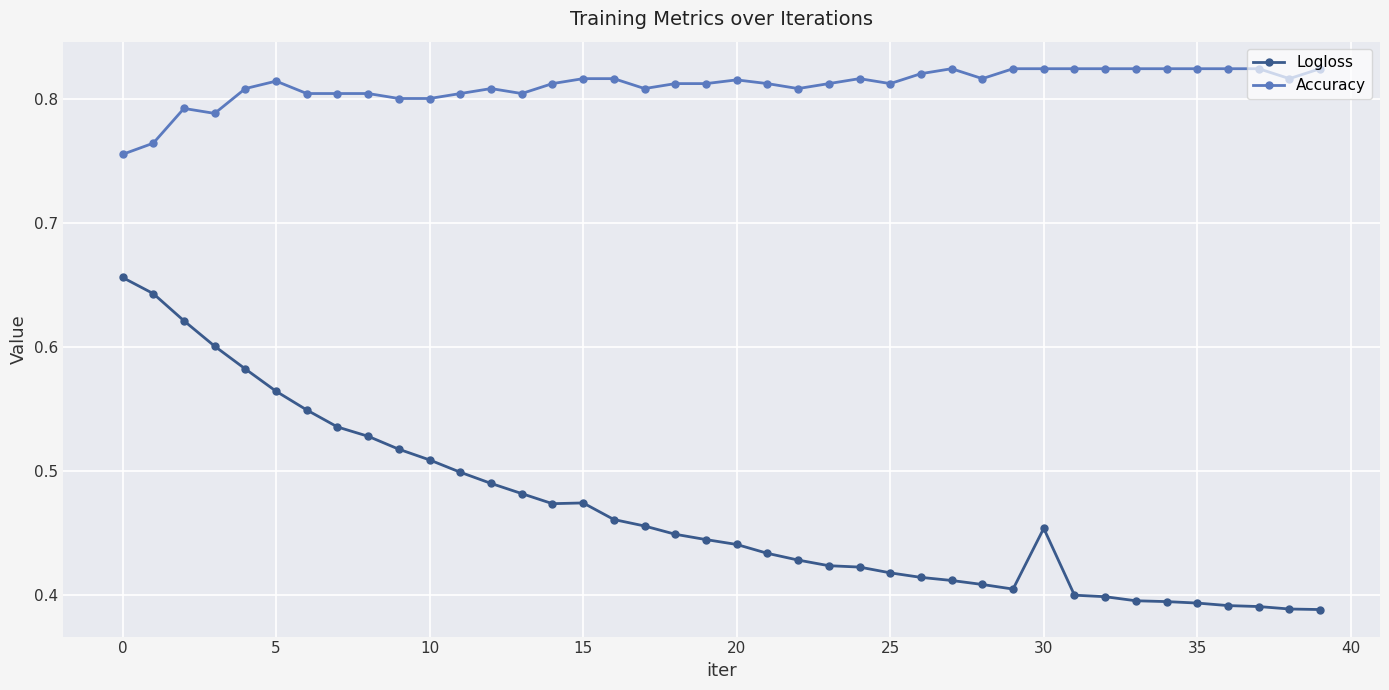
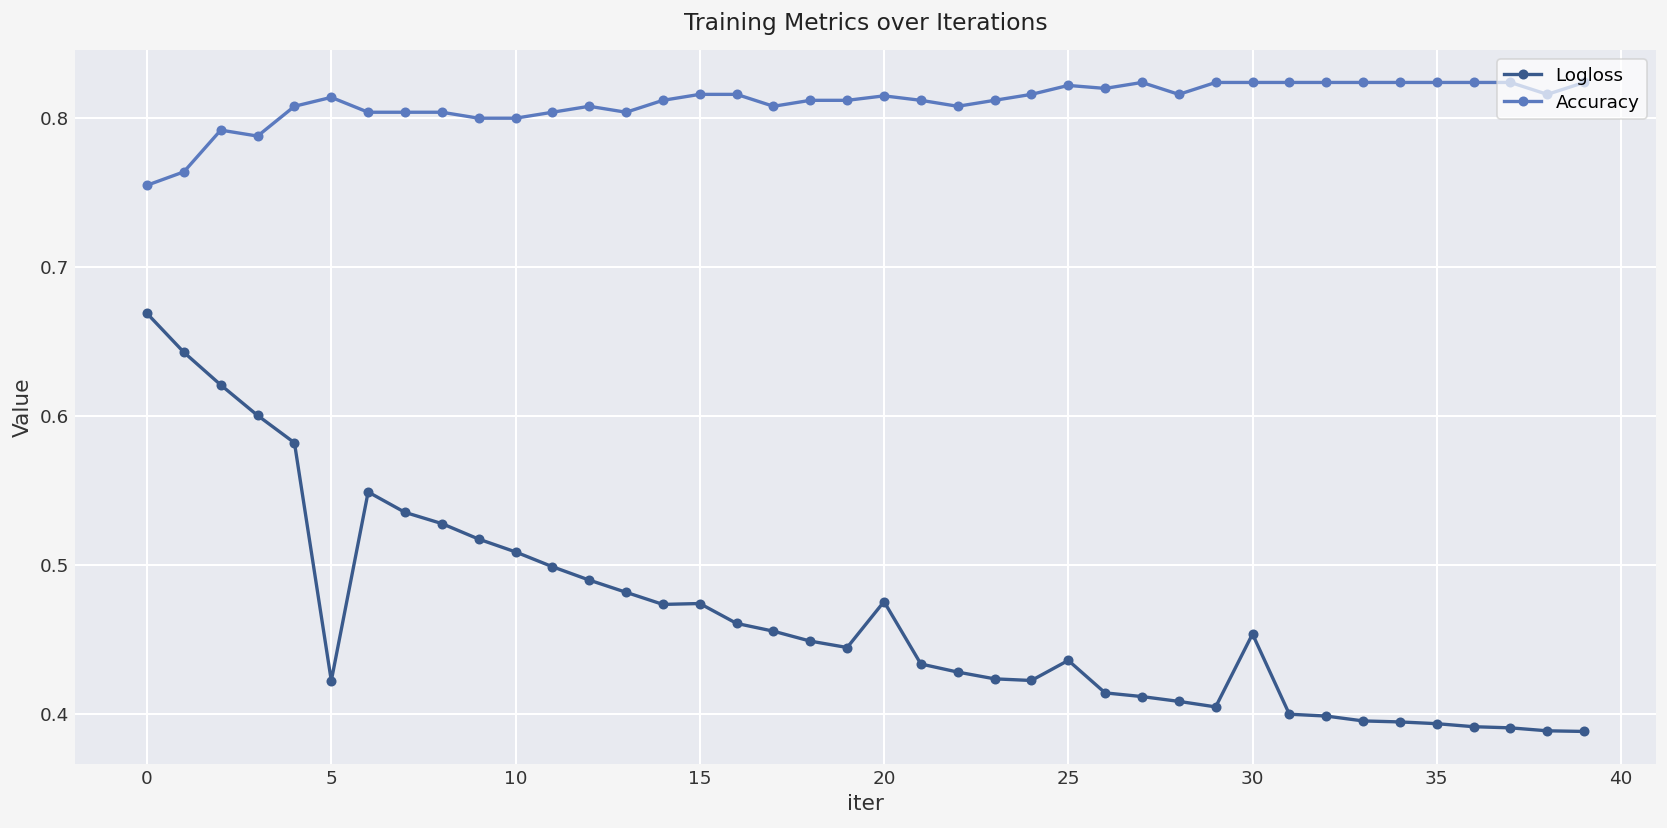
Logloss, 0: 0.656 -> 0.669
Logloss, 5: 0.564 -> 0.422
Logloss, 20: 0.441 -> 0.475
Logloss, 25: 0.418 -> 0.436
Accuracy, 25: 0.812 -> 0.822
